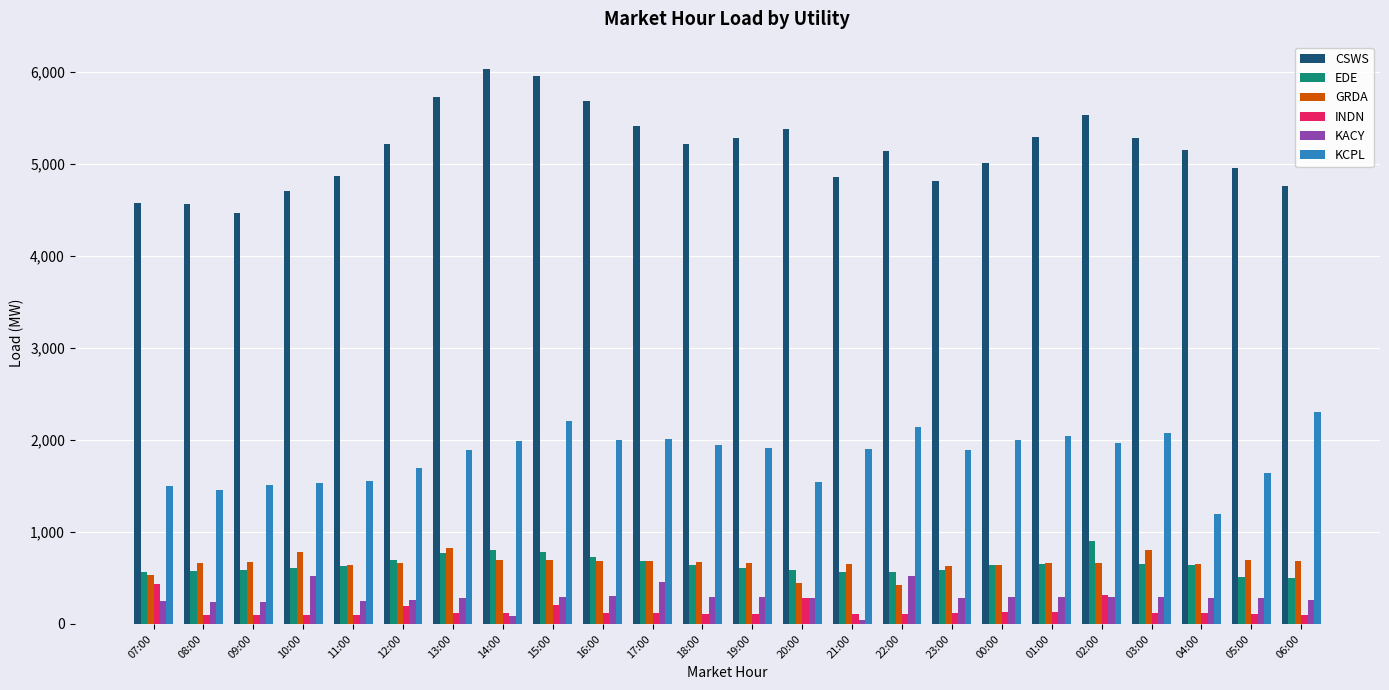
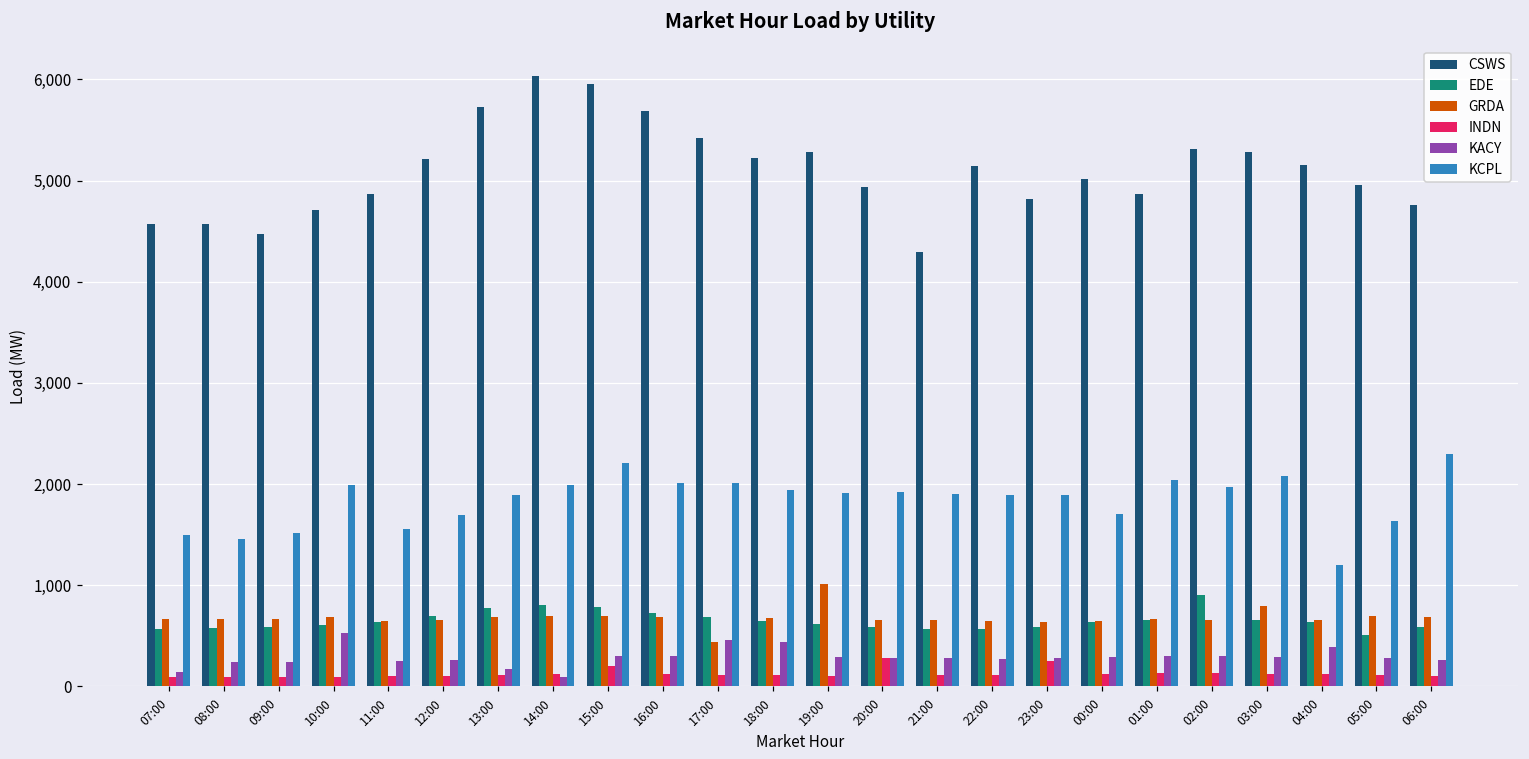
GRDA, 07:00: 500 -> 700
INDN, 07:00: 400 -> 100
KACY, 07:00: 200 -> 100
GRDA, 10:00: 800 -> 700
KCPL, 10:00: 1,500 -> 2,000
INDN, 12:00: 200 -> 100
GRDA, 13:00: 800 -> 700
KACY, 13:00: 300 -> 200
GRDA, 17:00: 700 -> 400
KACY, 18:00: 300 -> 400
GRDA, 19:00: 700 -> 1,000
CSWS, 20:00: 5,400 -> 4,900
GRDA, 20:00: 400 -> 700
KCPL, 20:00: 1,500 -> 1,900
CSWS, 21:00: 4,900 -> 4,300
KACY, 21:00: 0 -> 300
GRDA, 22:00: 400 -> 600
KACY, 22:00: 500 -> 300
KCPL, 22:00: 2,100 -> 1,900
INDN, 23:00: 100 -> 300
KCPL, 00:00: 2,000 -> 1,700
CSWS, 01:00: 5,300 -> 4,900
CSWS, 02:00: 5,500 -> 5,300
INDN, 02:00: 300 -> 100
KACY, 04:00: 300 -> 400
EDE, 06:00: 500 -> 600
